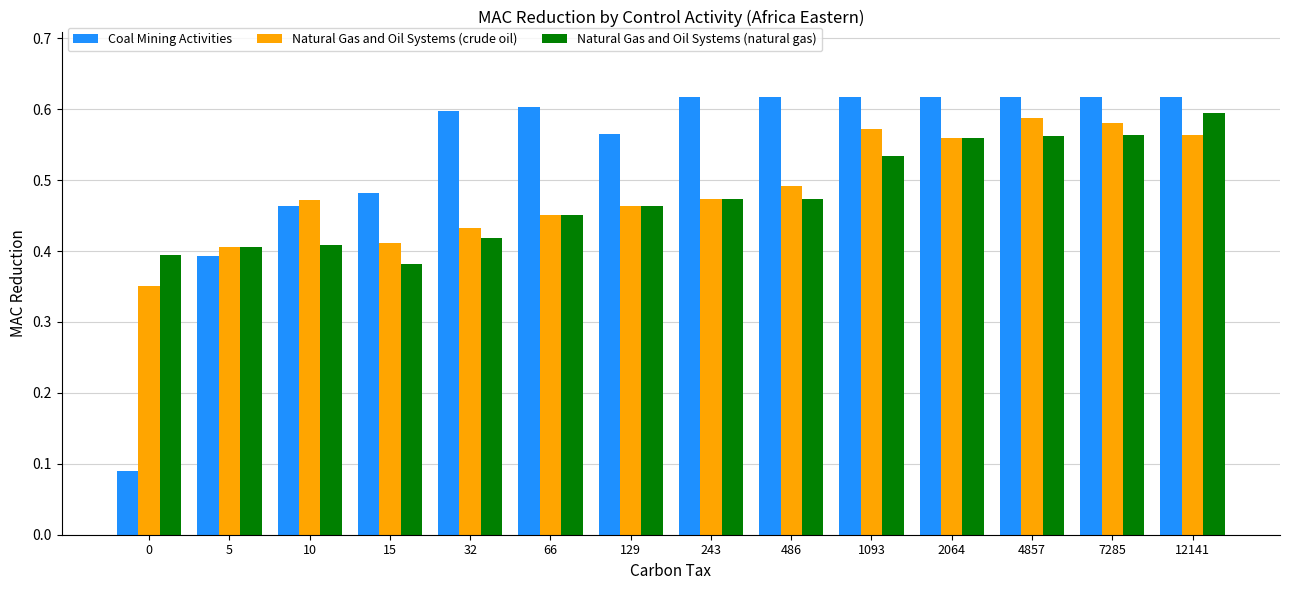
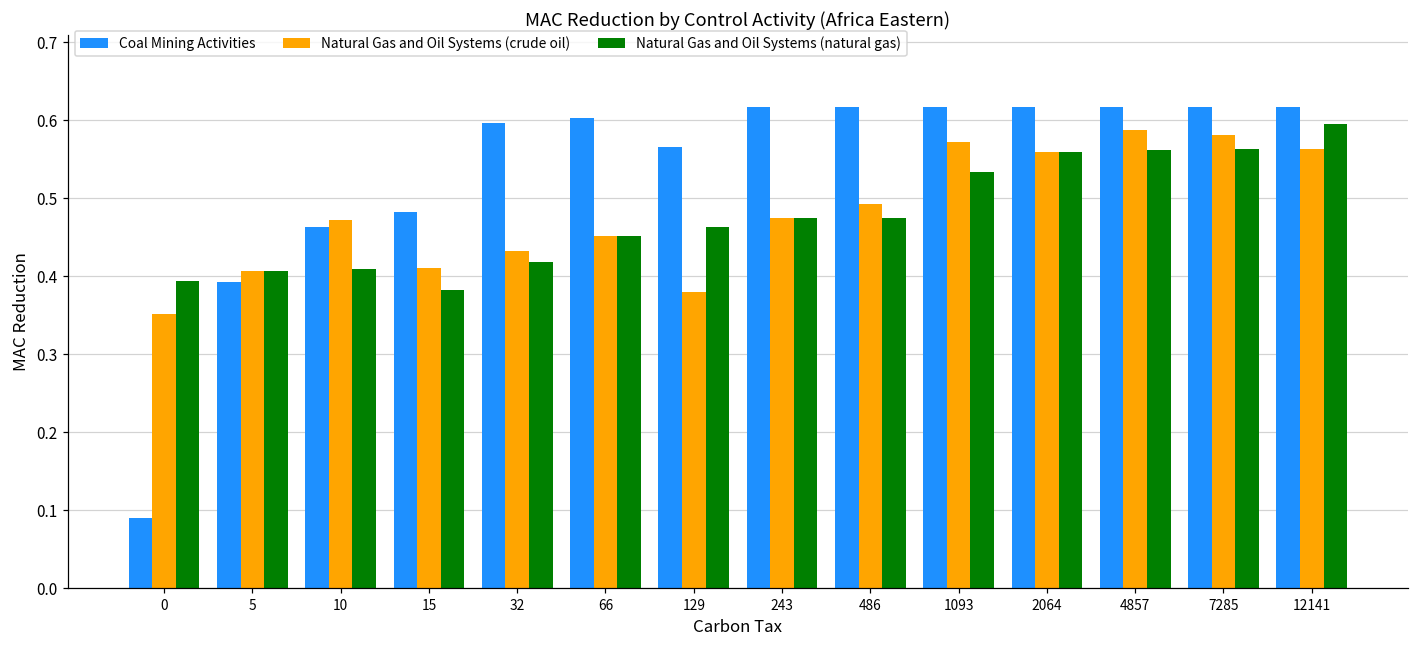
Natural Gas and Oil Systems (crude oil), 129: 0.46 -> 0.38
